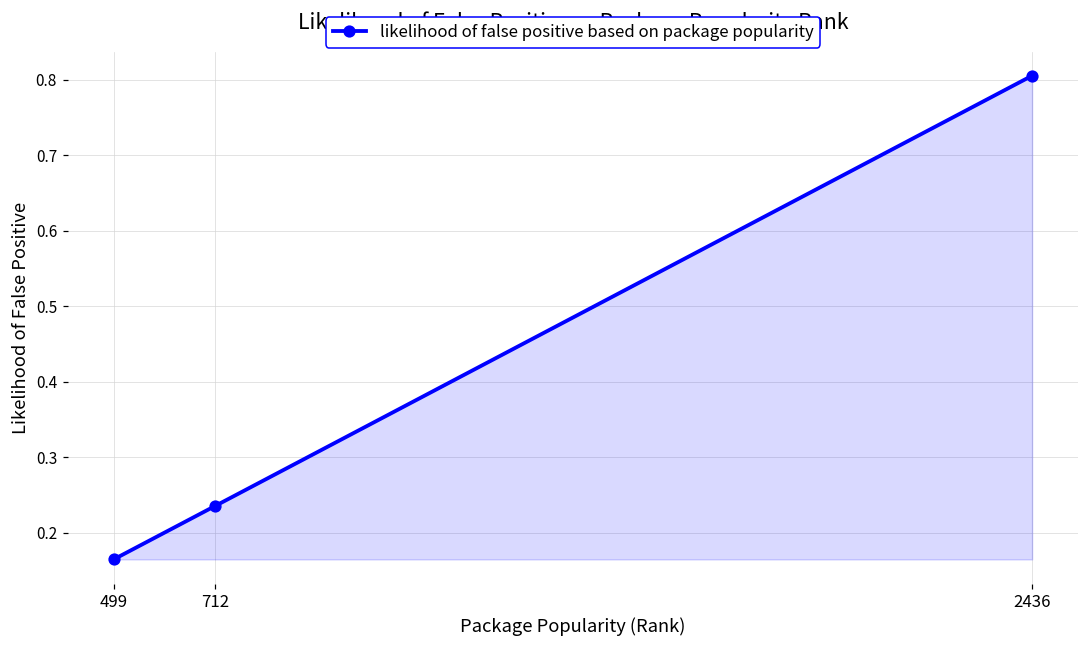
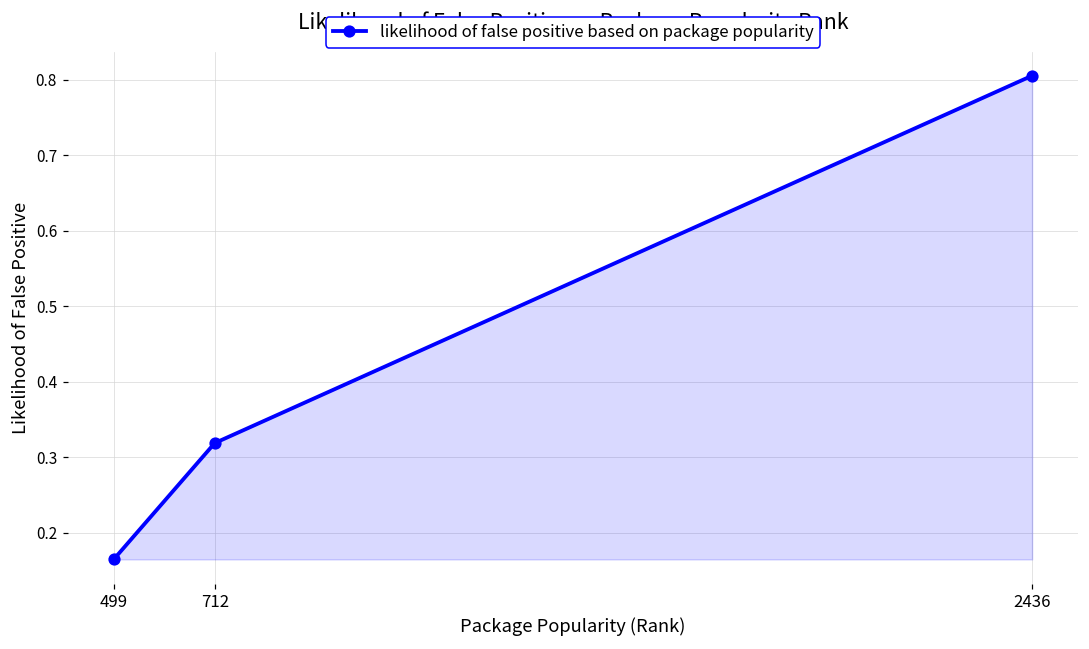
712: 0.24 -> 0.32
